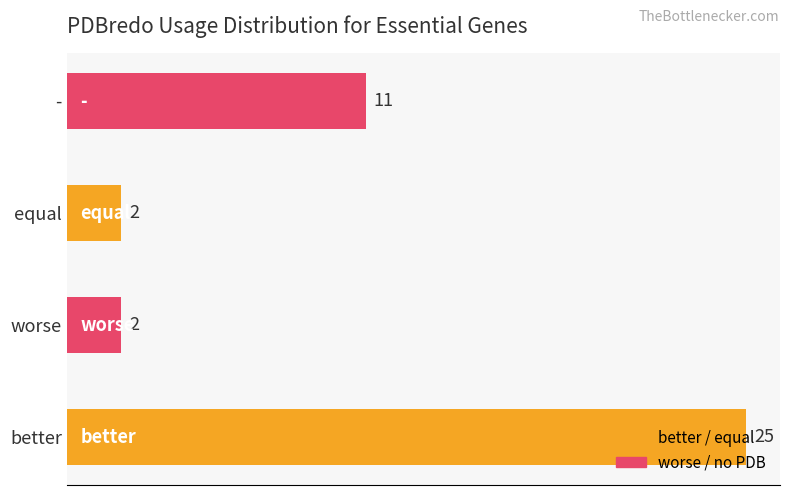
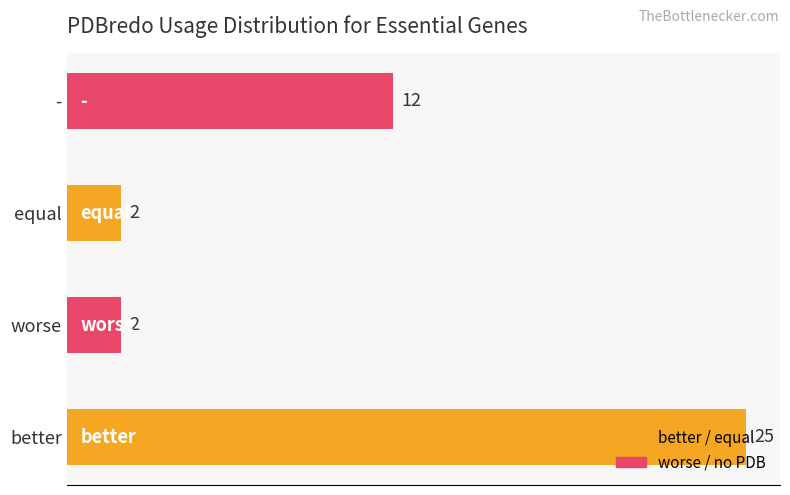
-: 11 -> 12
